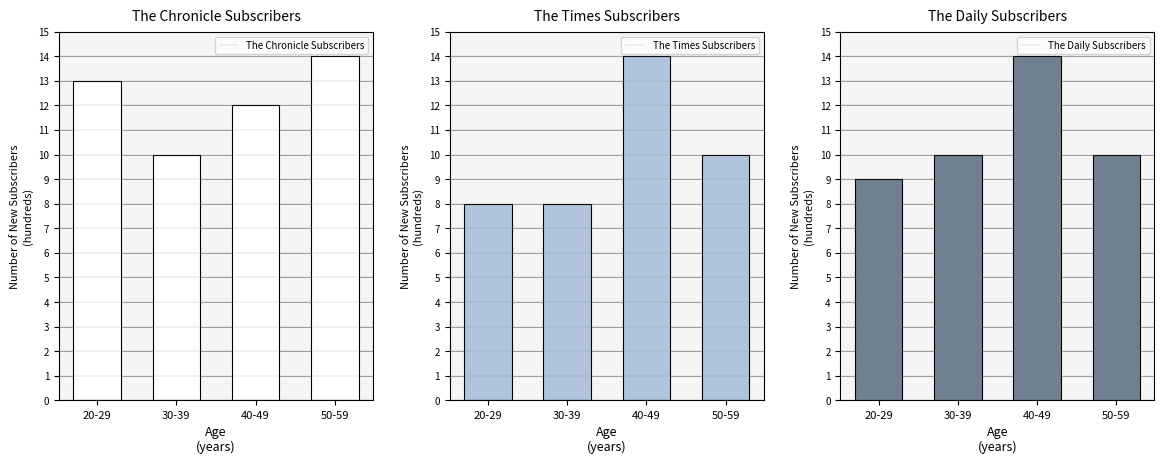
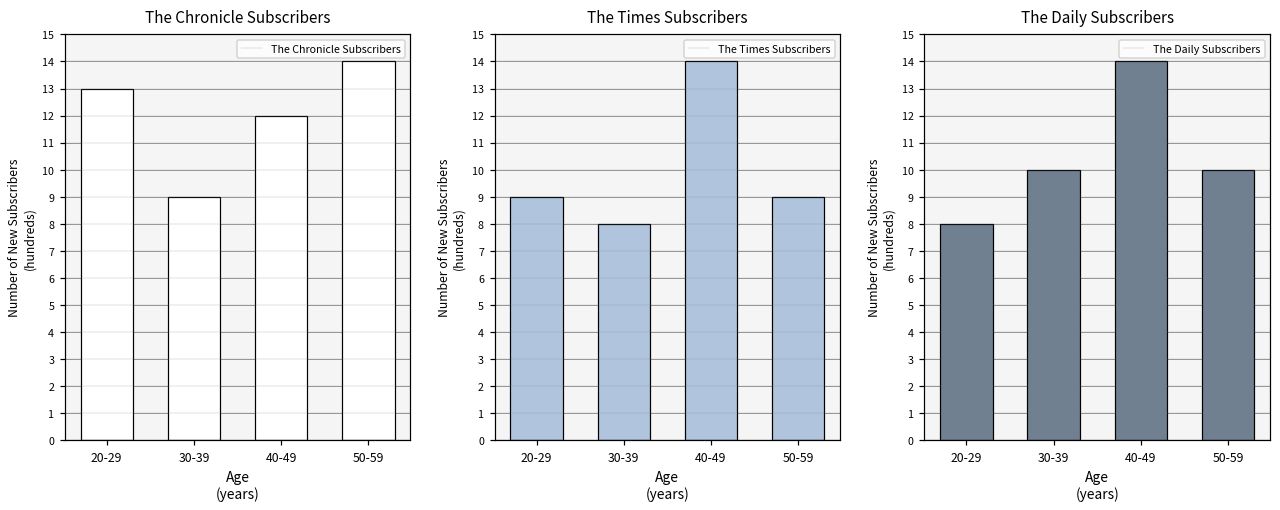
The Chronicle Subscribers, 30-39: 10 -> 9
The Times Subscribers, 20-29: 8 -> 9
The Times Subscribers, 50-59: 10 -> 9
The Daily Subscribers, 20-29: 9 -> 8
